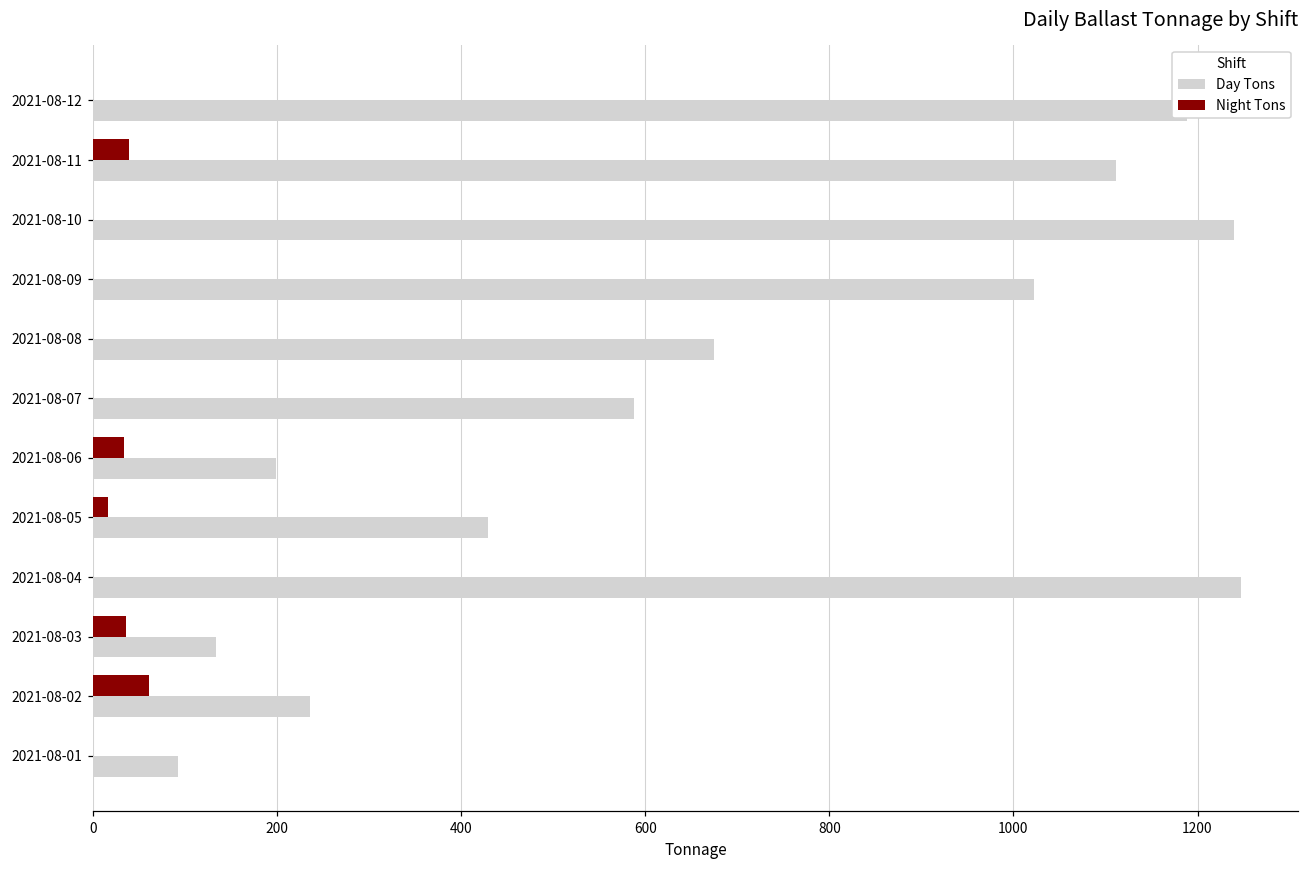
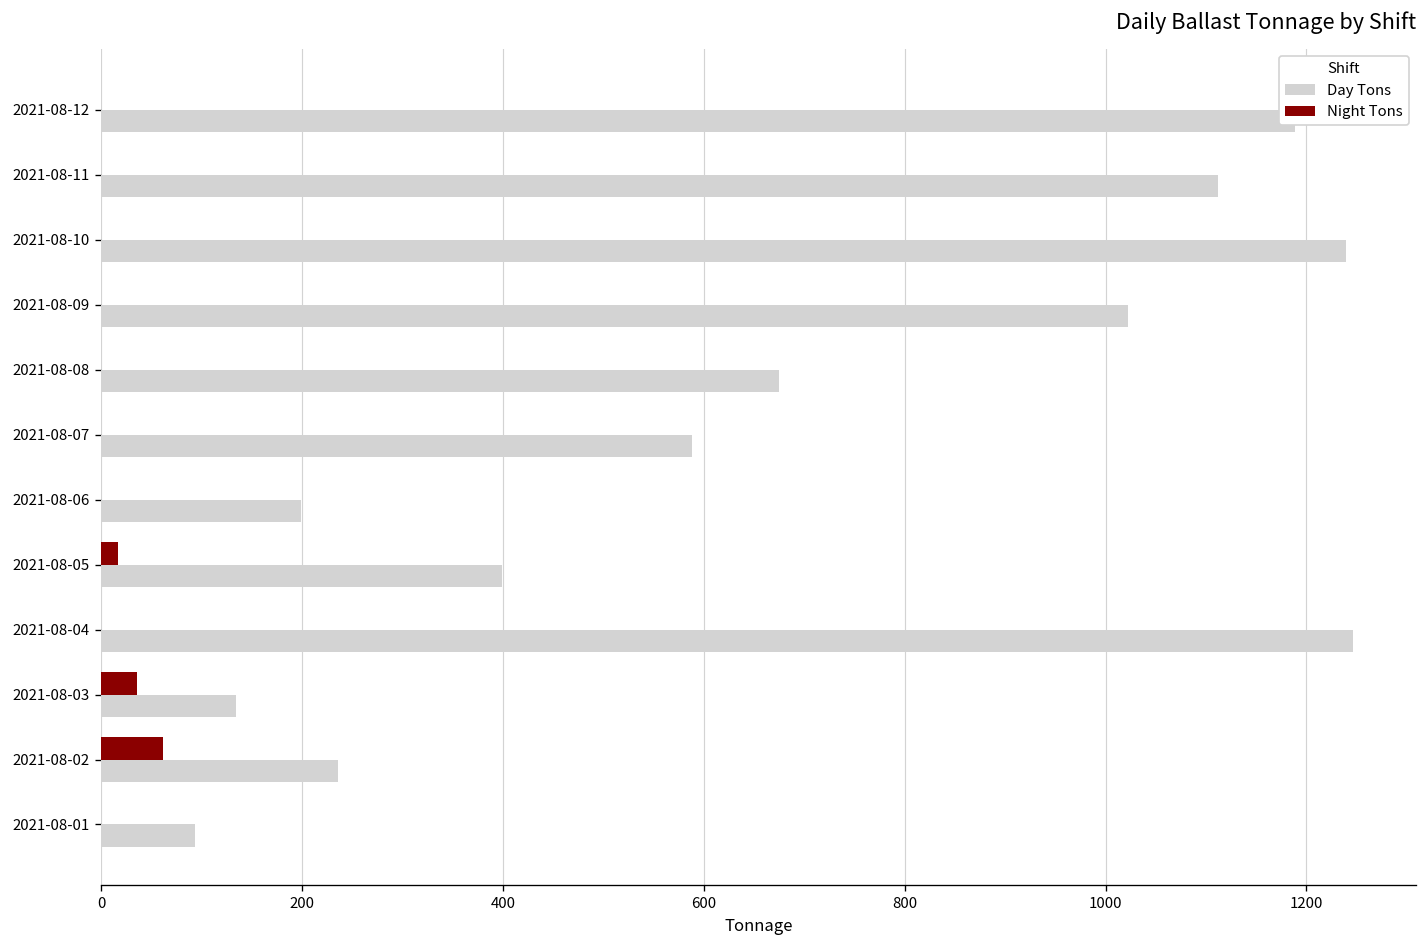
Night Tons, 2021-08-11: 40 -> 0
Night Tons, 2021-08-06: 30 -> 0
Day Tons, 2021-08-05: 430 -> 400
